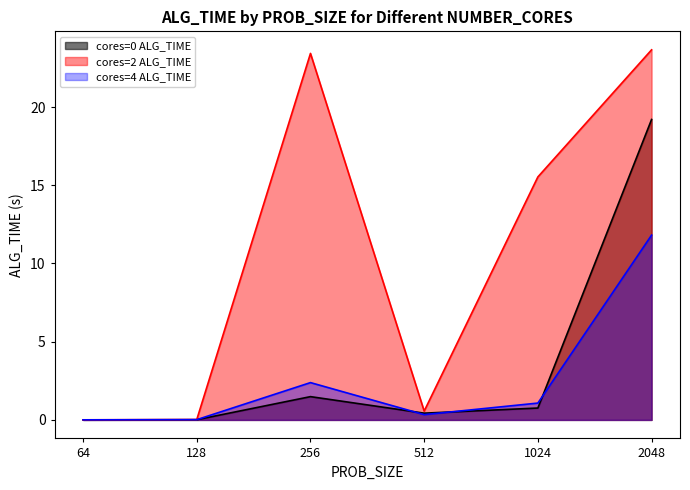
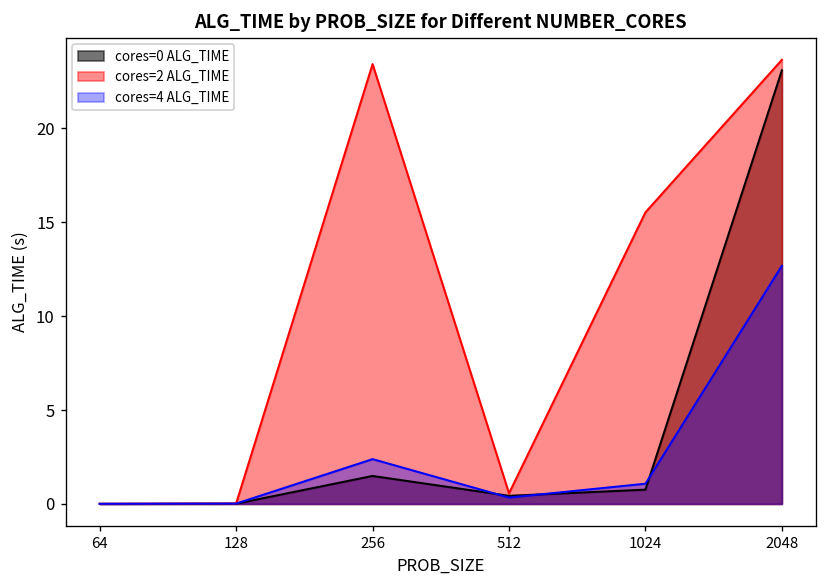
cores=0 ALG_TIME, 2048: 19.2 -> 23.1
cores=4 ALG_TIME, 2048: 11.8 -> 12.7
